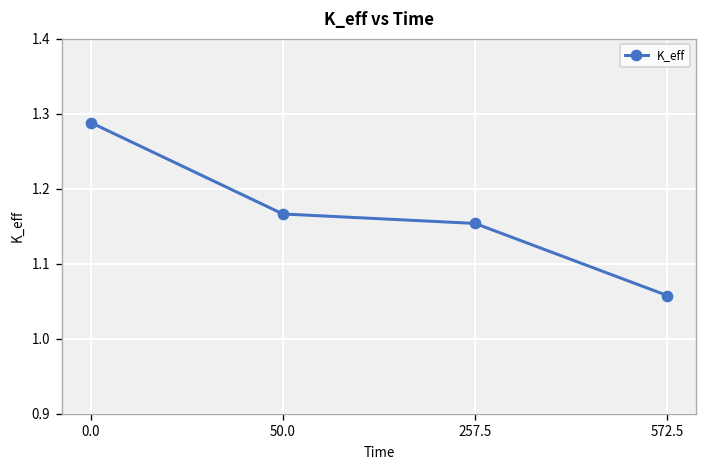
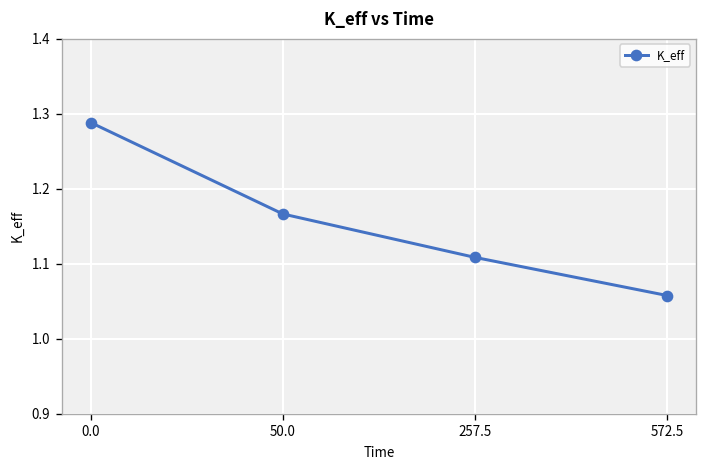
257.5: 1.15 -> 1.11
